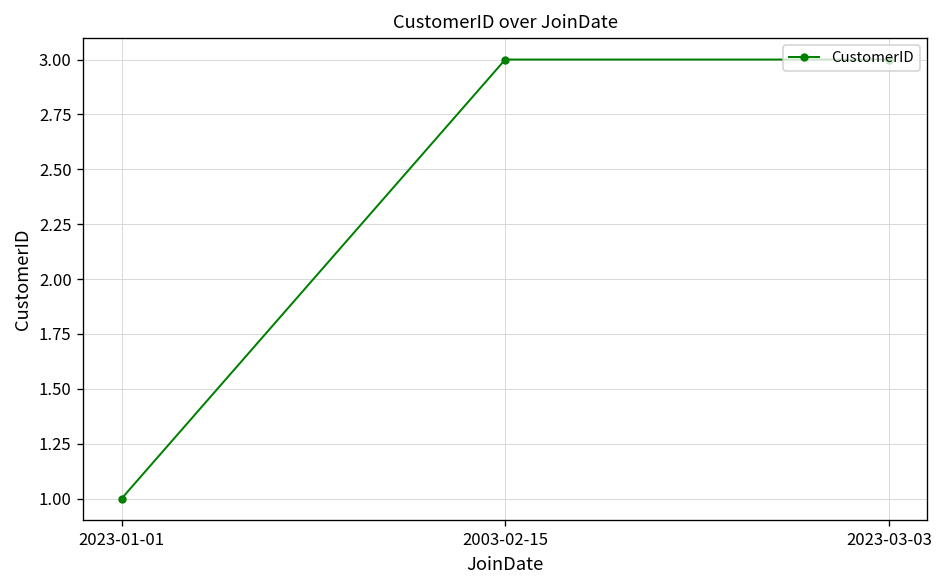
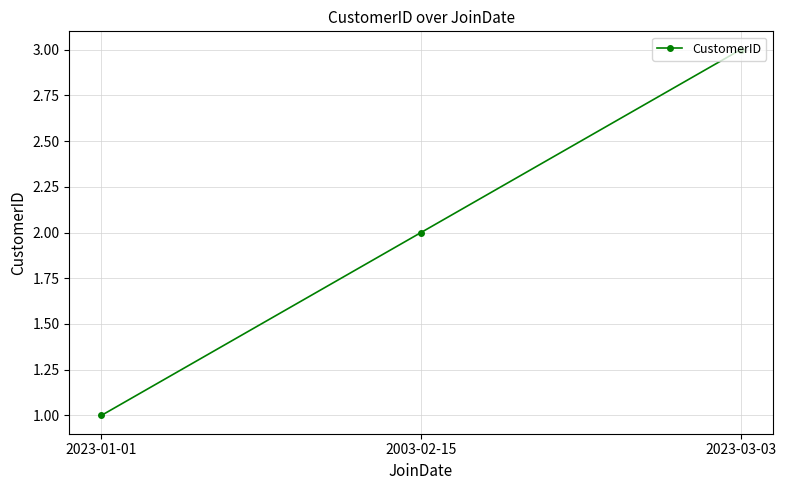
2003-02-15: 3 -> 2
